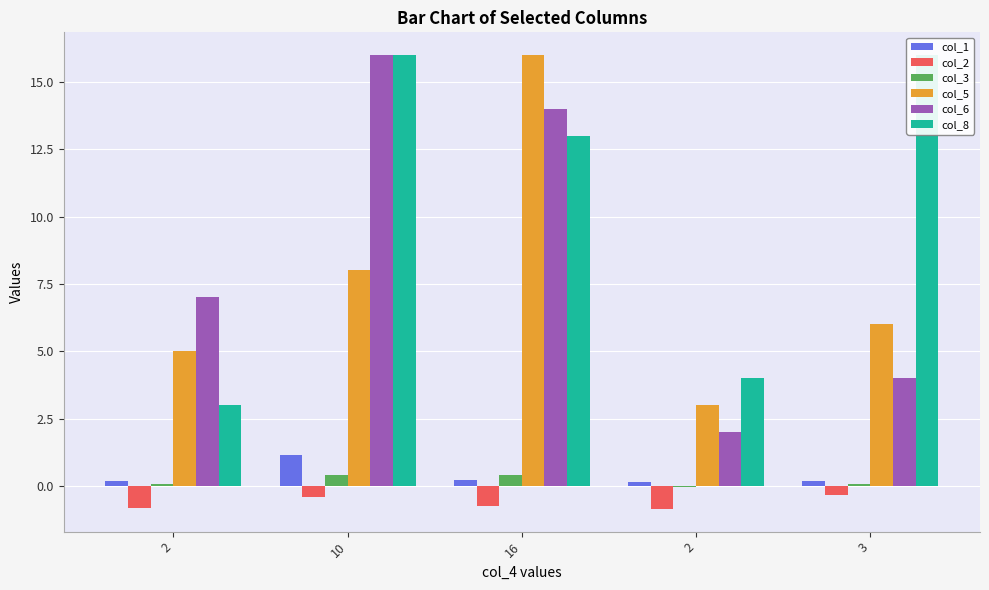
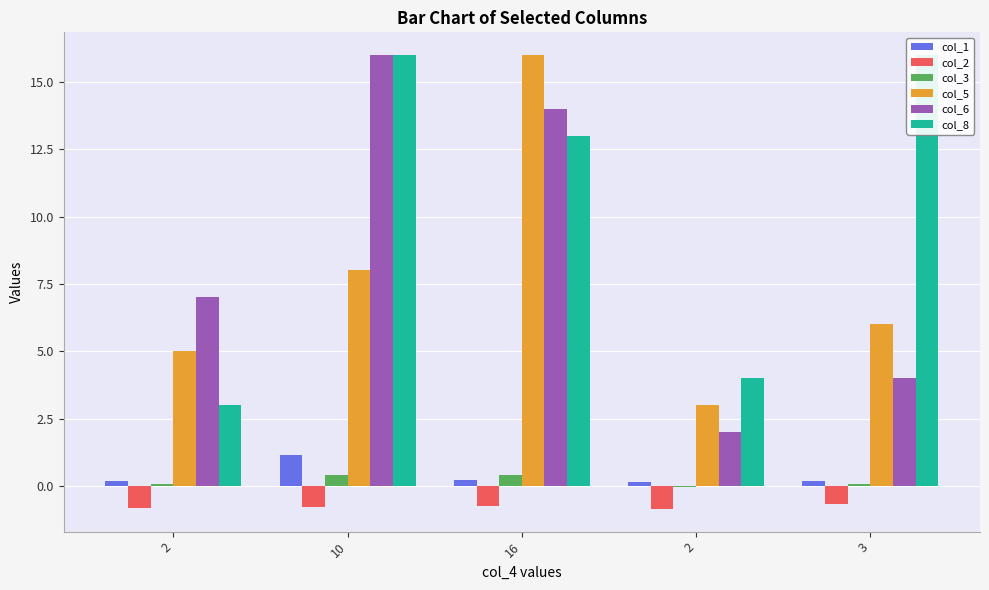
col_2, 10: -0.4 -> -0.8
col_2, 3: -0.3 -> -0.7
